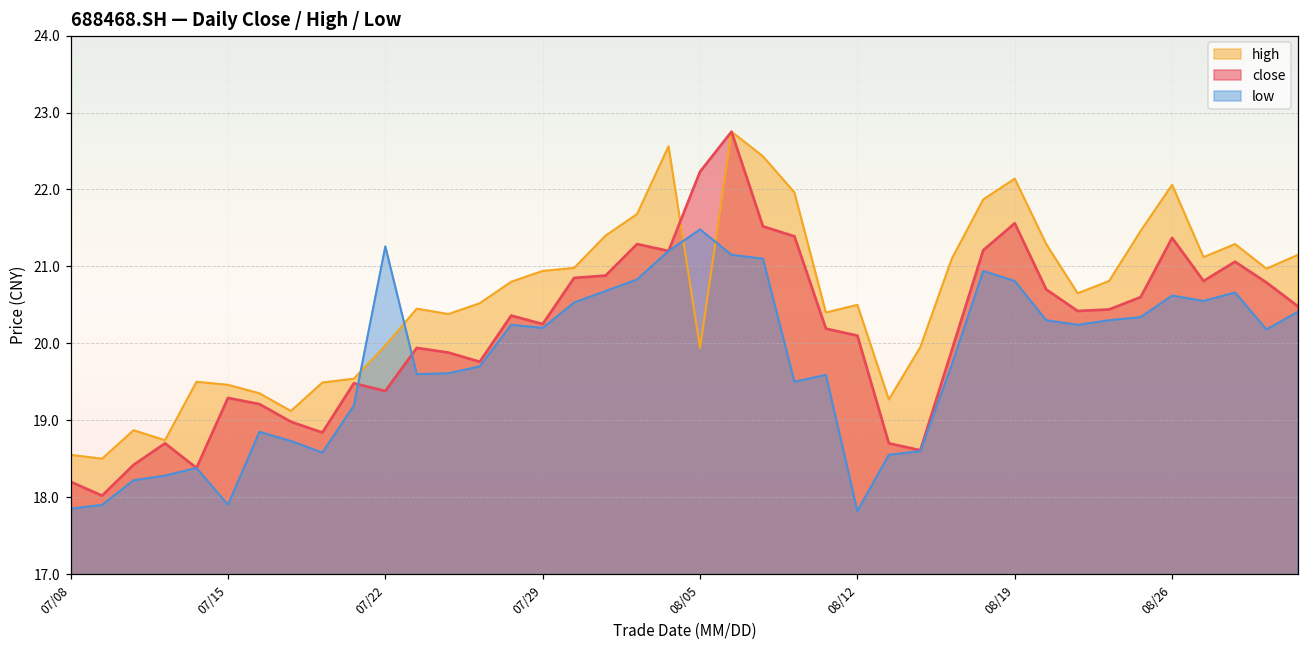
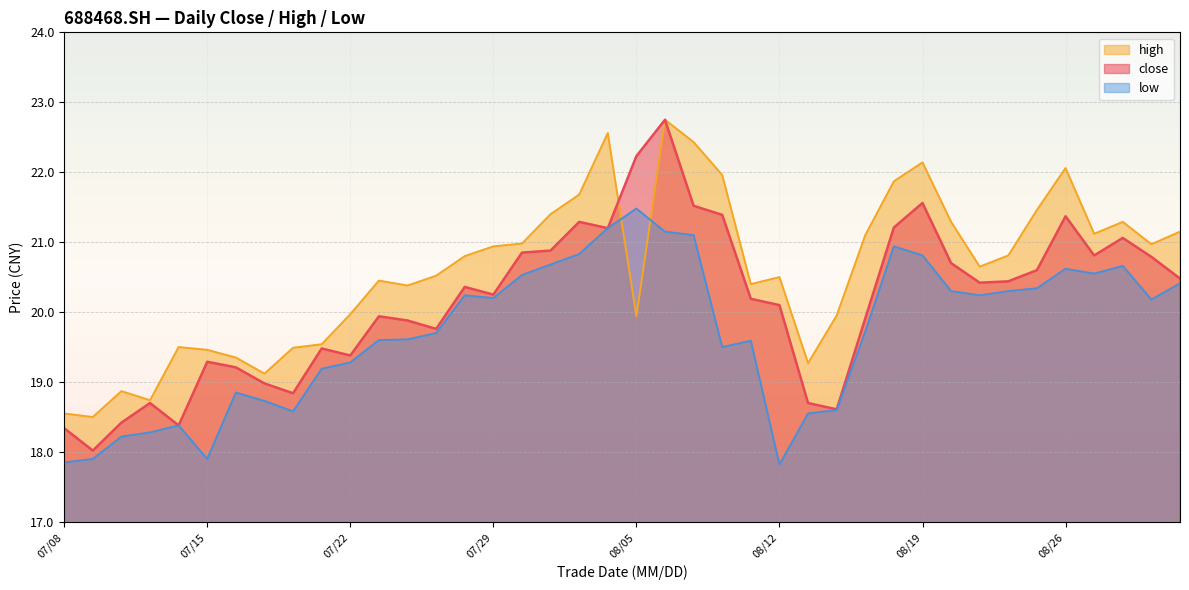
close, 07/08: 18.2 -> 18.3
low, 07/22: 21.3 -> 19.3
